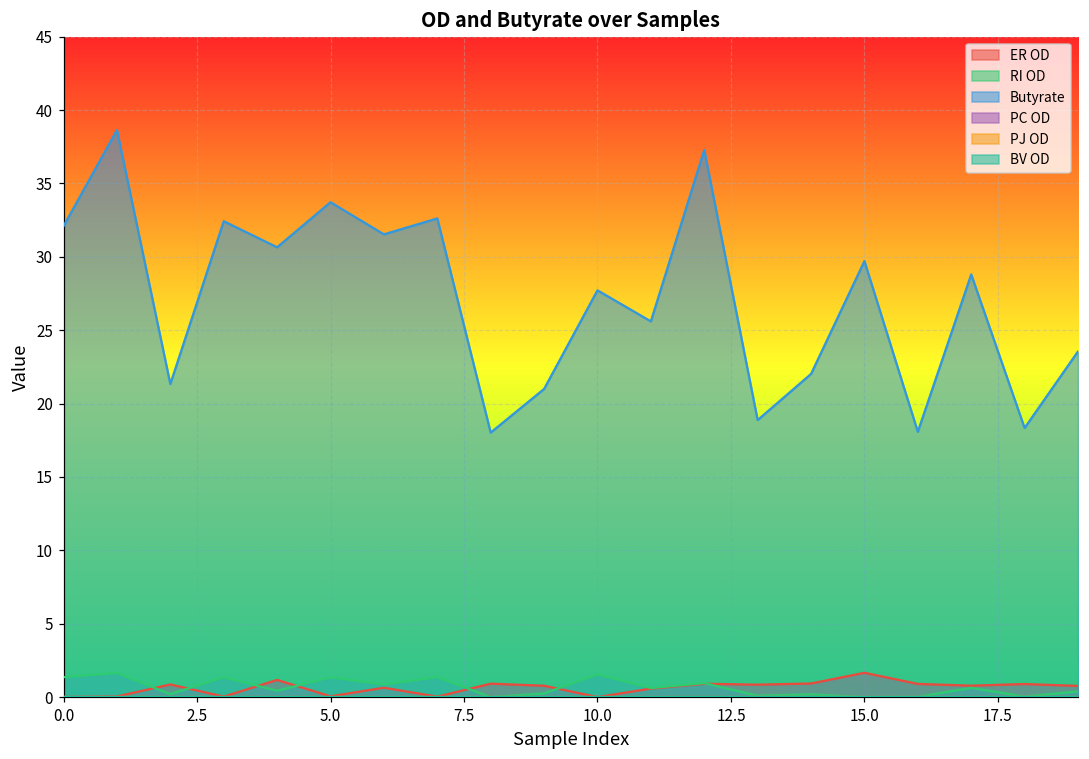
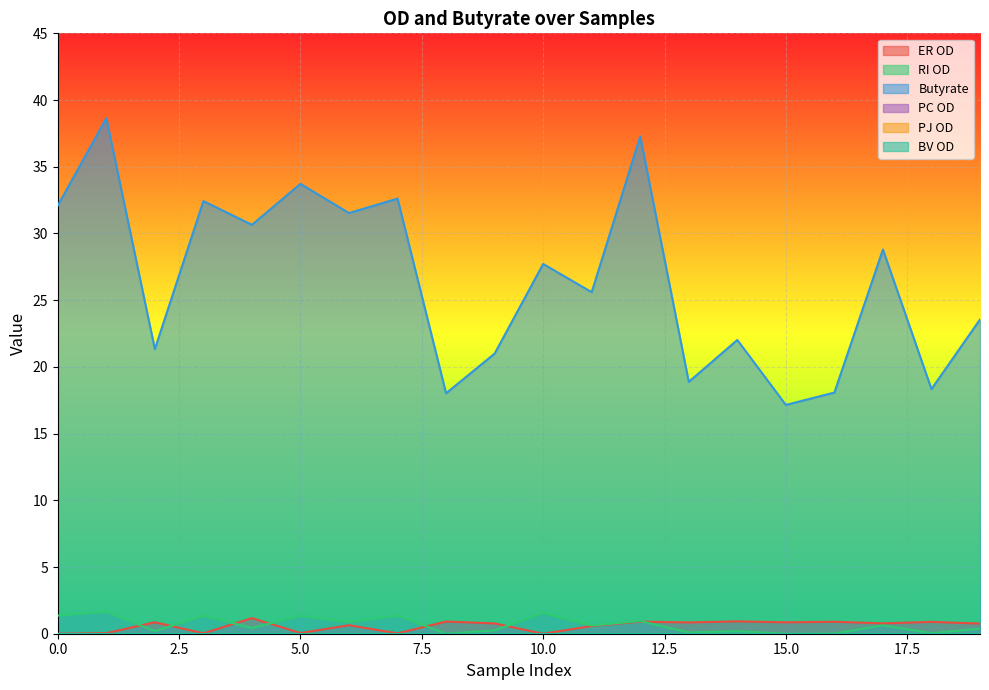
ER OD, 15.0: 1.7 -> 0.9
Butyrate, 15.0: 29.7 -> 17.1
